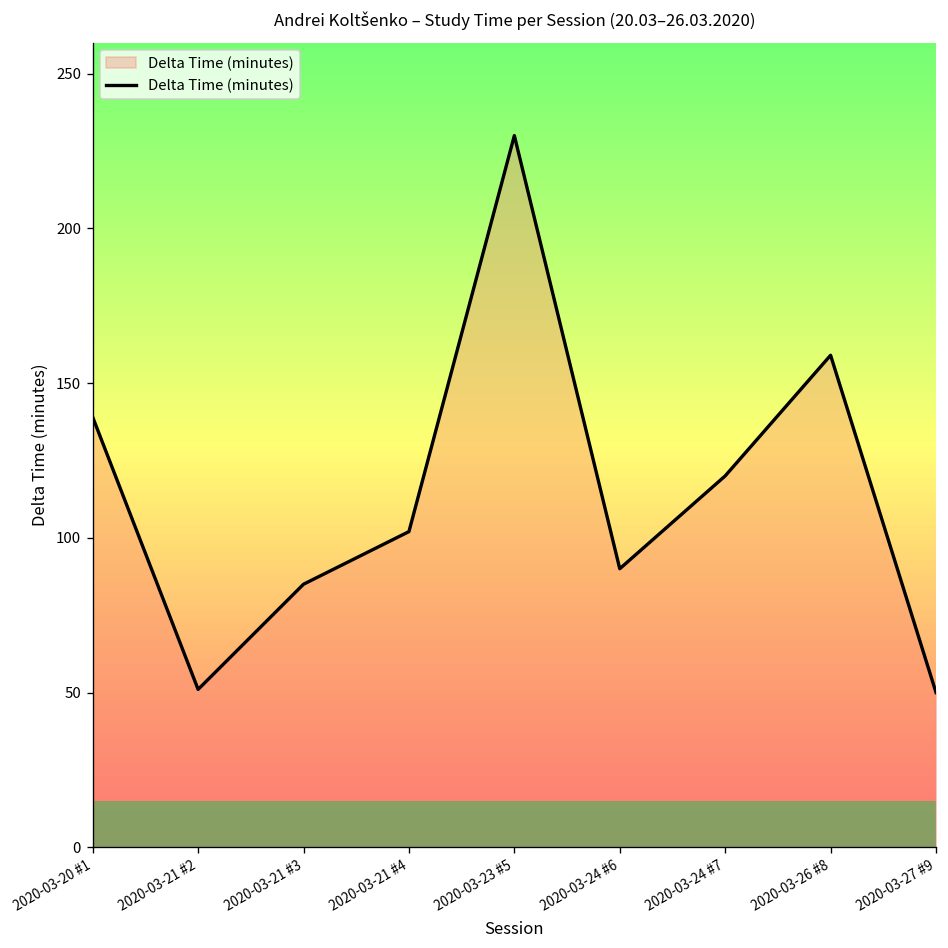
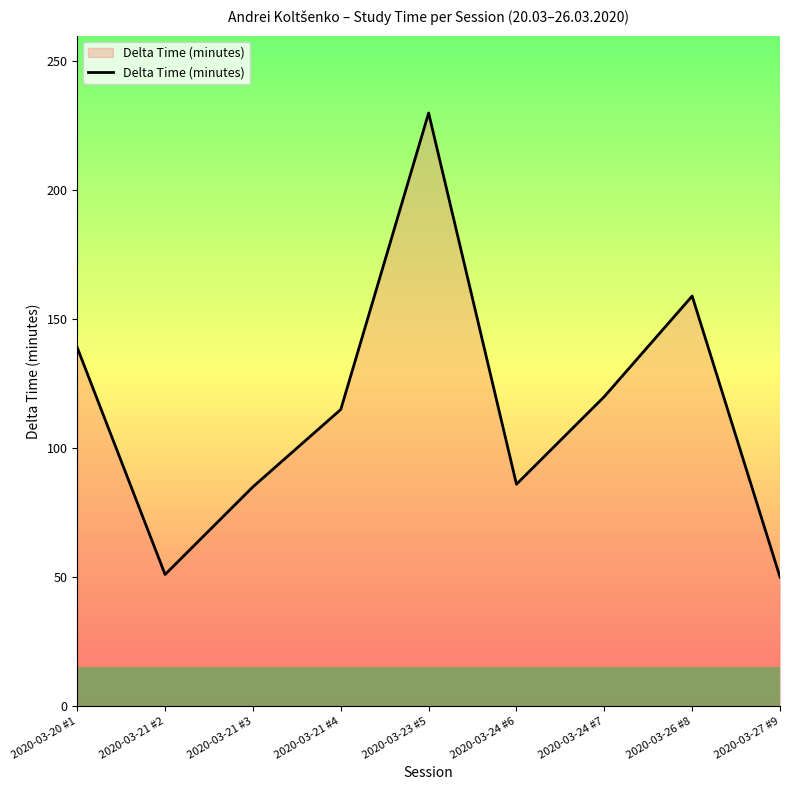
2020-03-21 #4: 102 -> 115
2020-03-24 #6: 90 -> 86
